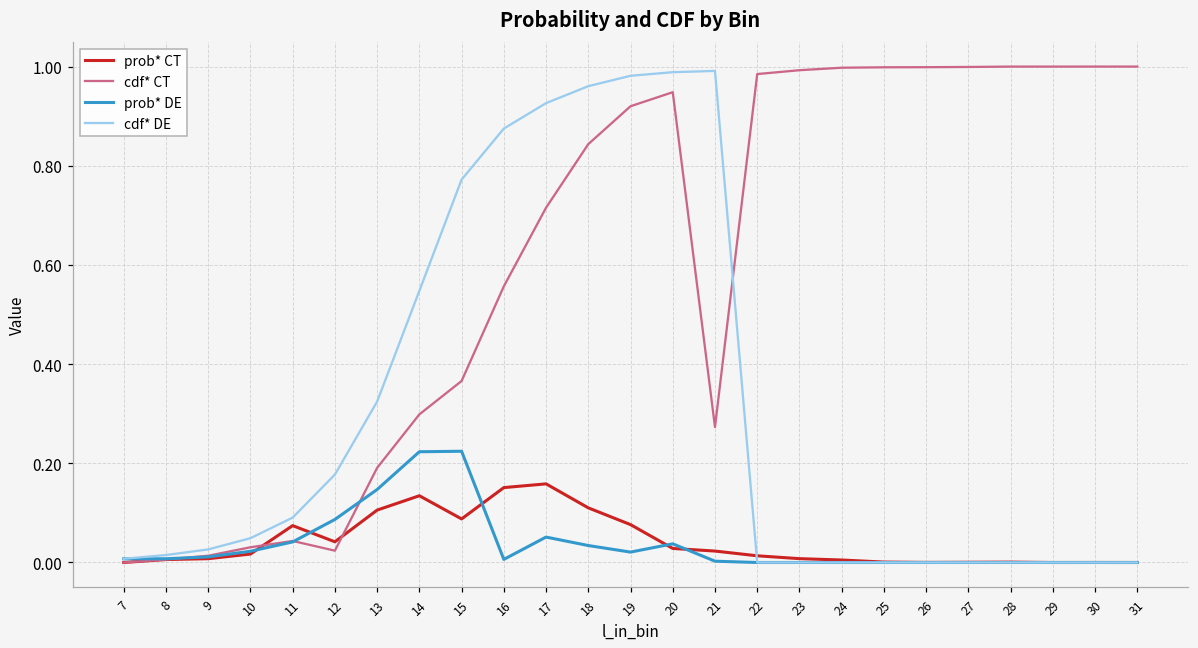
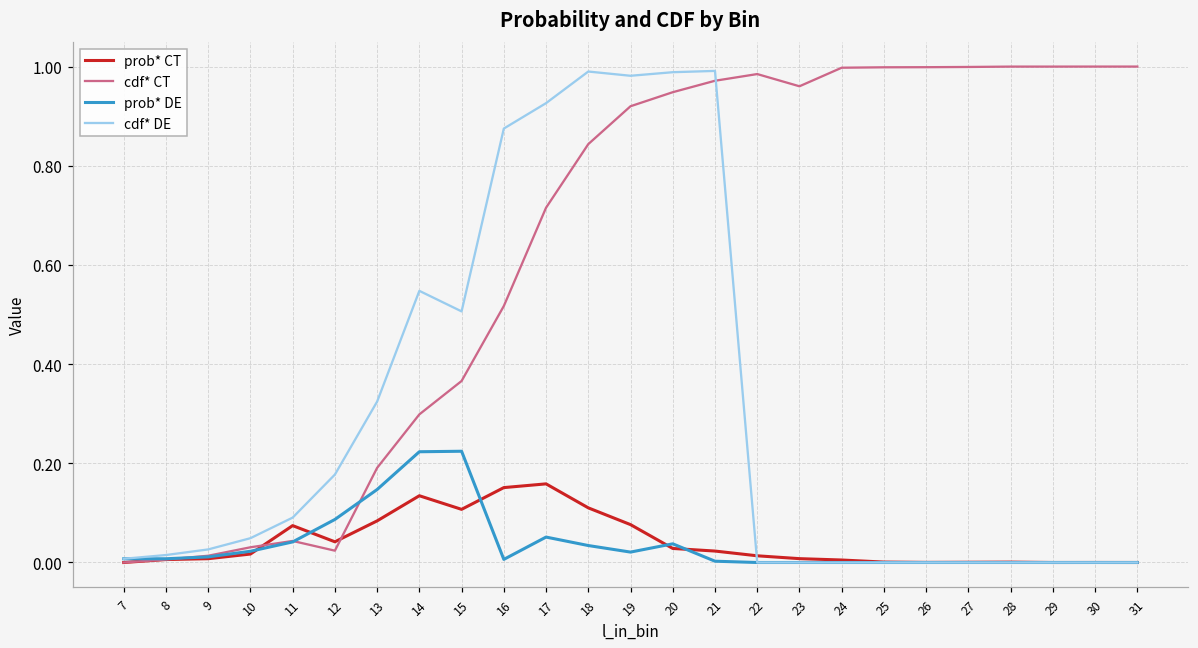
prob* CT, 13: 0.11 -> 0.08
prob* CT, 15: 0.09 -> 0.11
cdf* DE, 15: 0.77 -> 0.51
cdf* CT, 16: 0.56 -> 0.52
cdf* DE, 18: 0.96 -> 0.99
cdf* CT, 21: 0.27 -> 0.97
cdf* CT, 23: 0.99 -> 0.96
